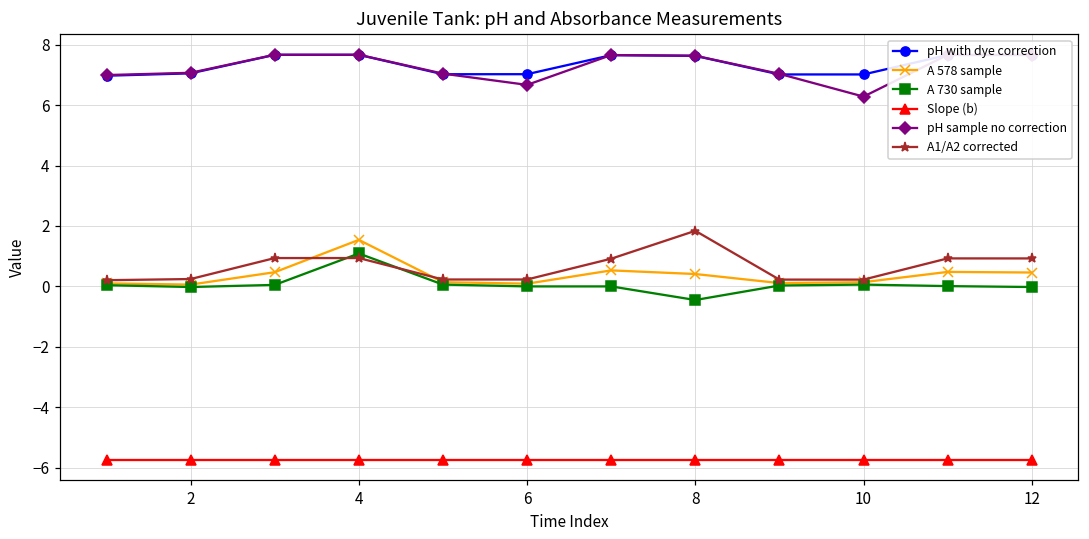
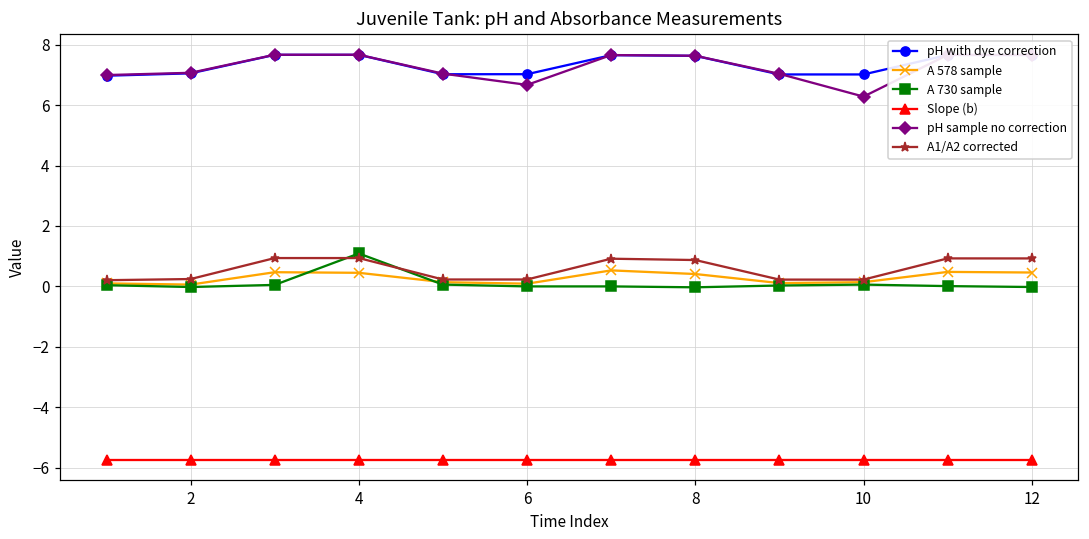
A 578 sample, 4: 1.5 -> 0.5
A 730 sample, 8: -0.5 -> 0.0
A1/A2 corrected, 8: 1.8 -> 0.9
